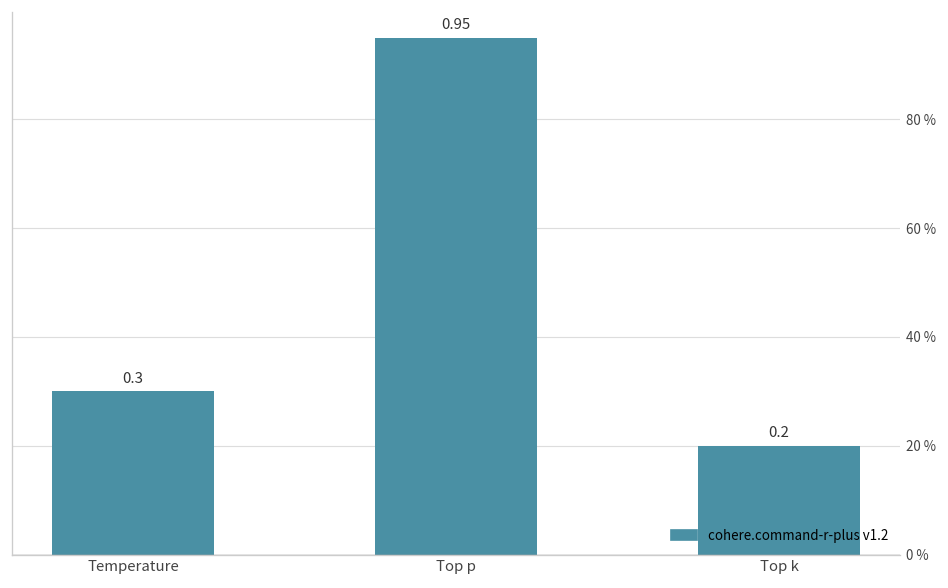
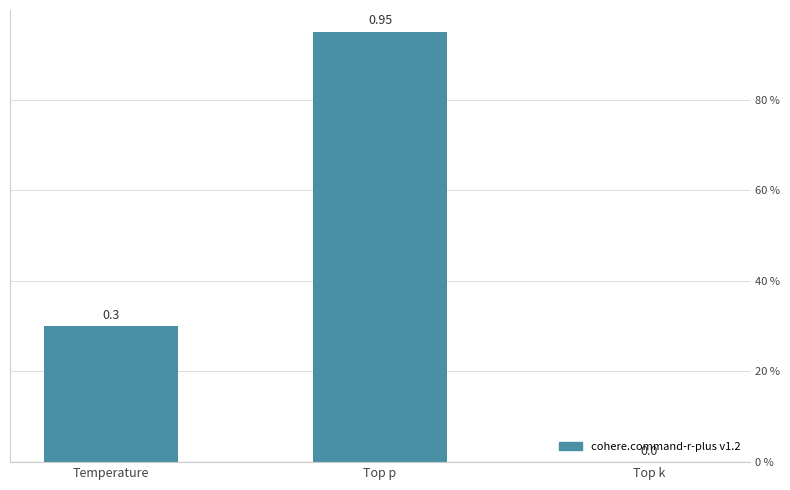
Top k: 0.2 -> 0.0
